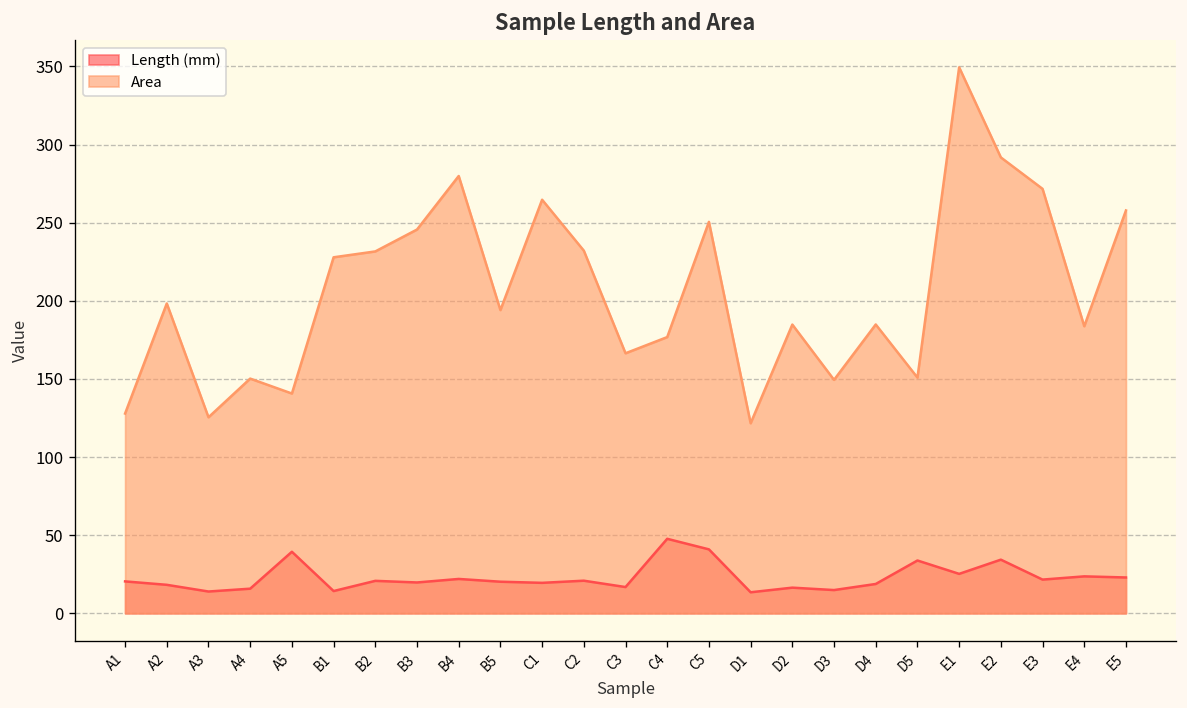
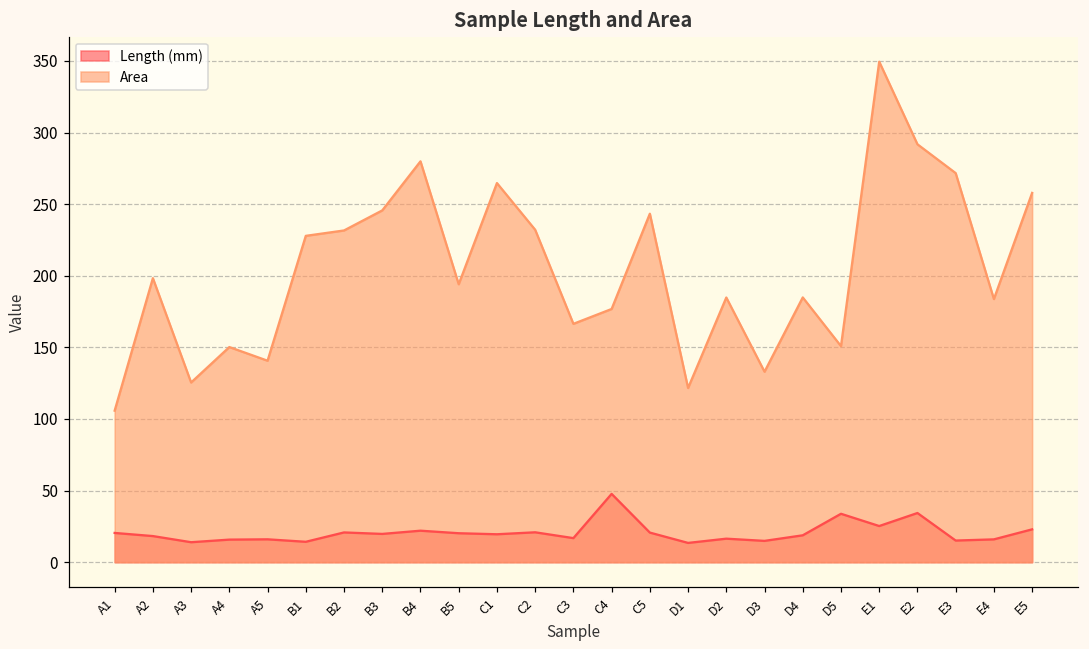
Area, A1: 128 -> 106
Length (mm), A5: 39 -> 16
Length (mm), C5: 41 -> 21
Area, C5: 251 -> 243
Area, D3: 149 -> 133
Length (mm), E3: 22 -> 15
Length (mm), E4: 24 -> 16
